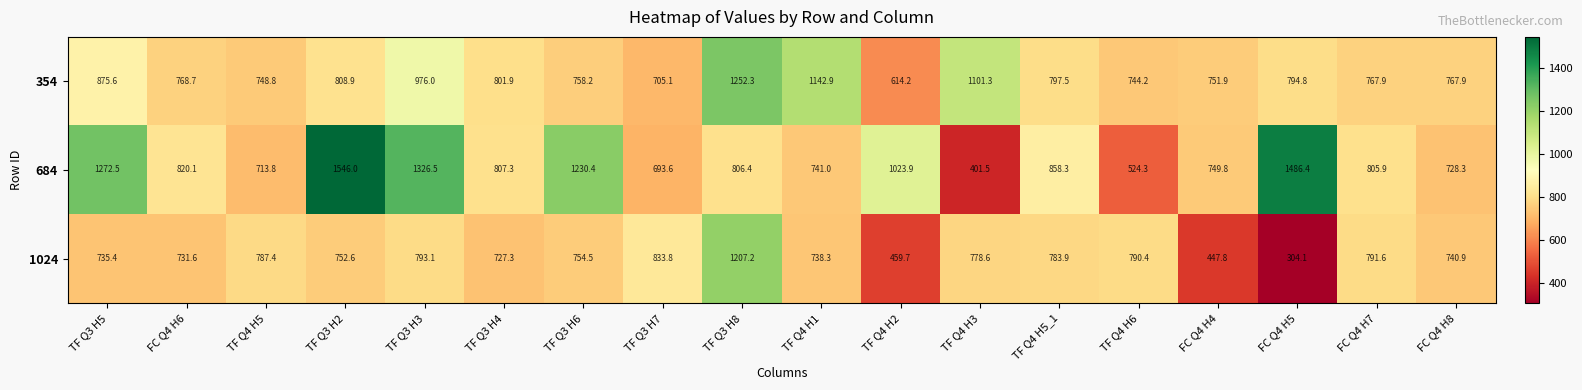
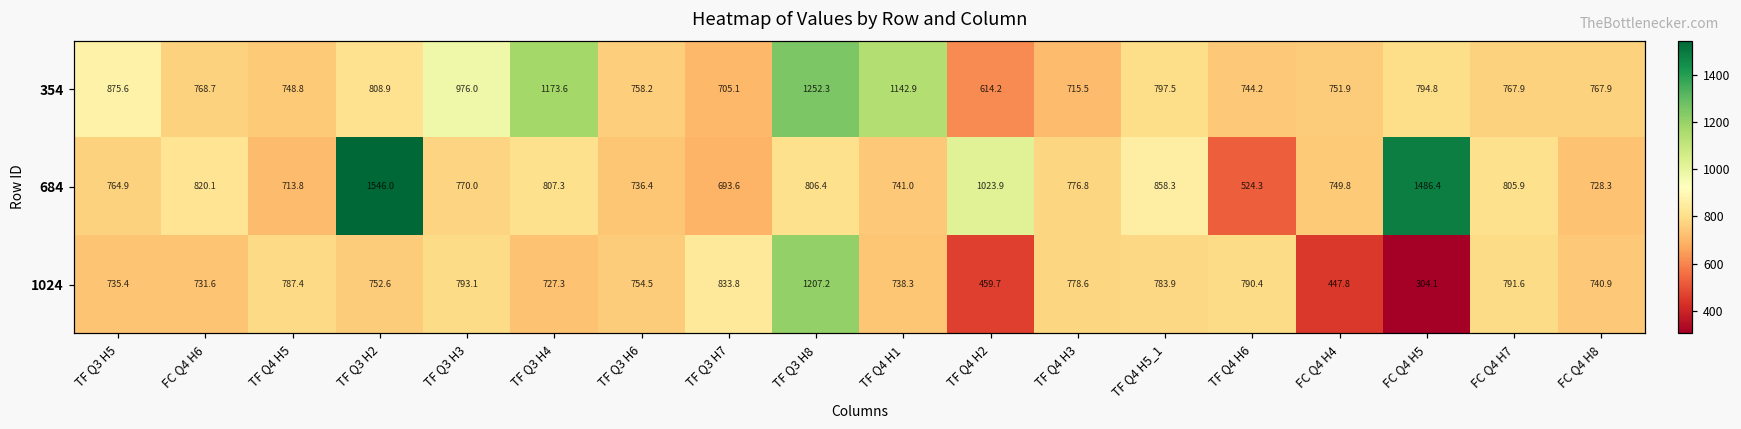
354, TF Q3 H4: 801.9 -> 1173.6
354, TF Q4 H3: 1101.3 -> 715.5
684, TF Q3 H5: 1272.5 -> 764.9
684, TF Q3 H3: 1326.5 -> 770.0
684, TF Q3 H6: 1230.4 -> 736.4
684, TF Q4 H3: 401.5 -> 776.8
